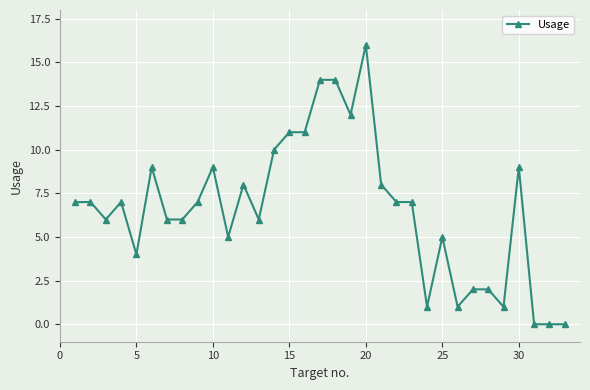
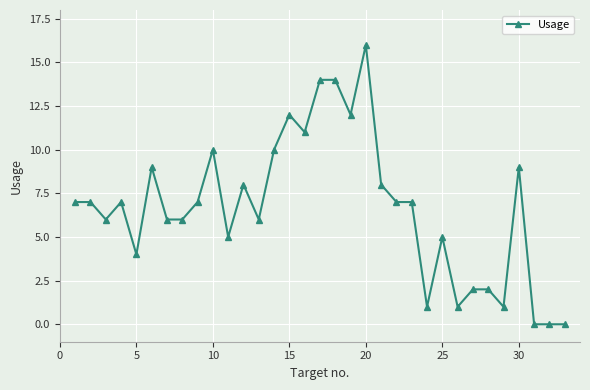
10: 9 -> 10
15: 11 -> 12
